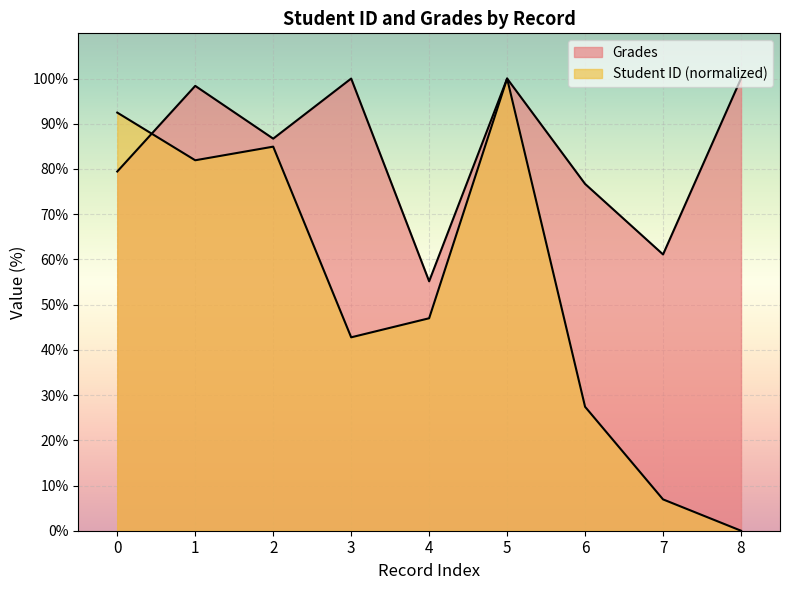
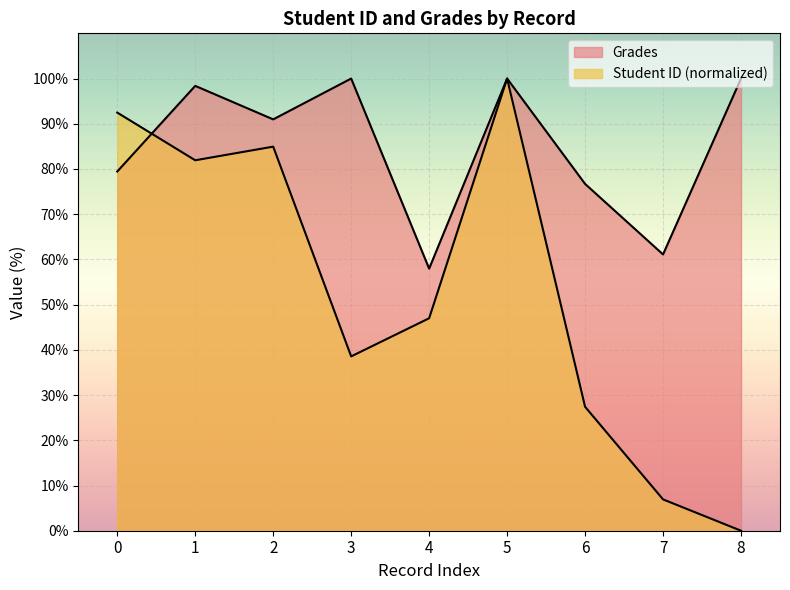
Grades, 2: 87% -> 91%
Student ID (normalized), 3: 43% -> 39%
Grades, 4: 55% -> 58%
